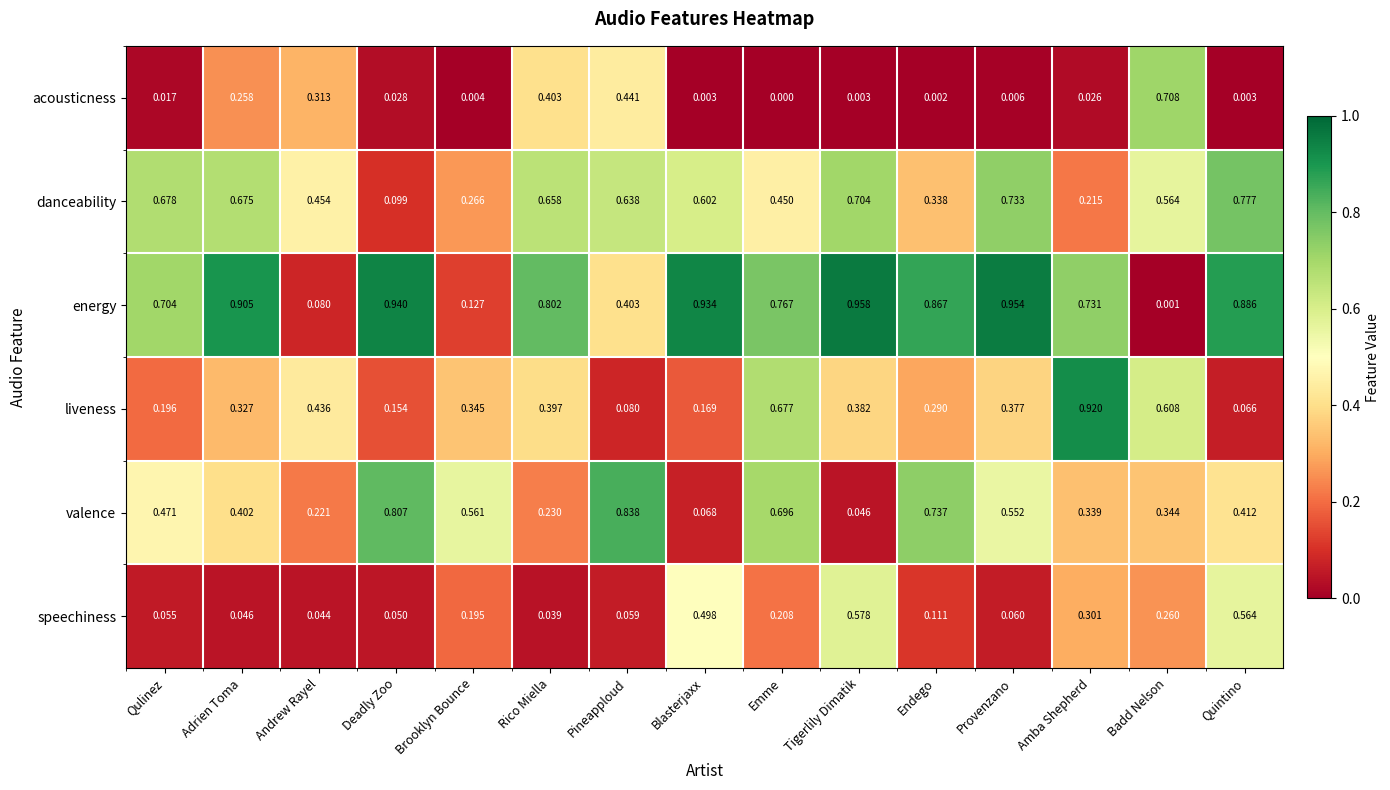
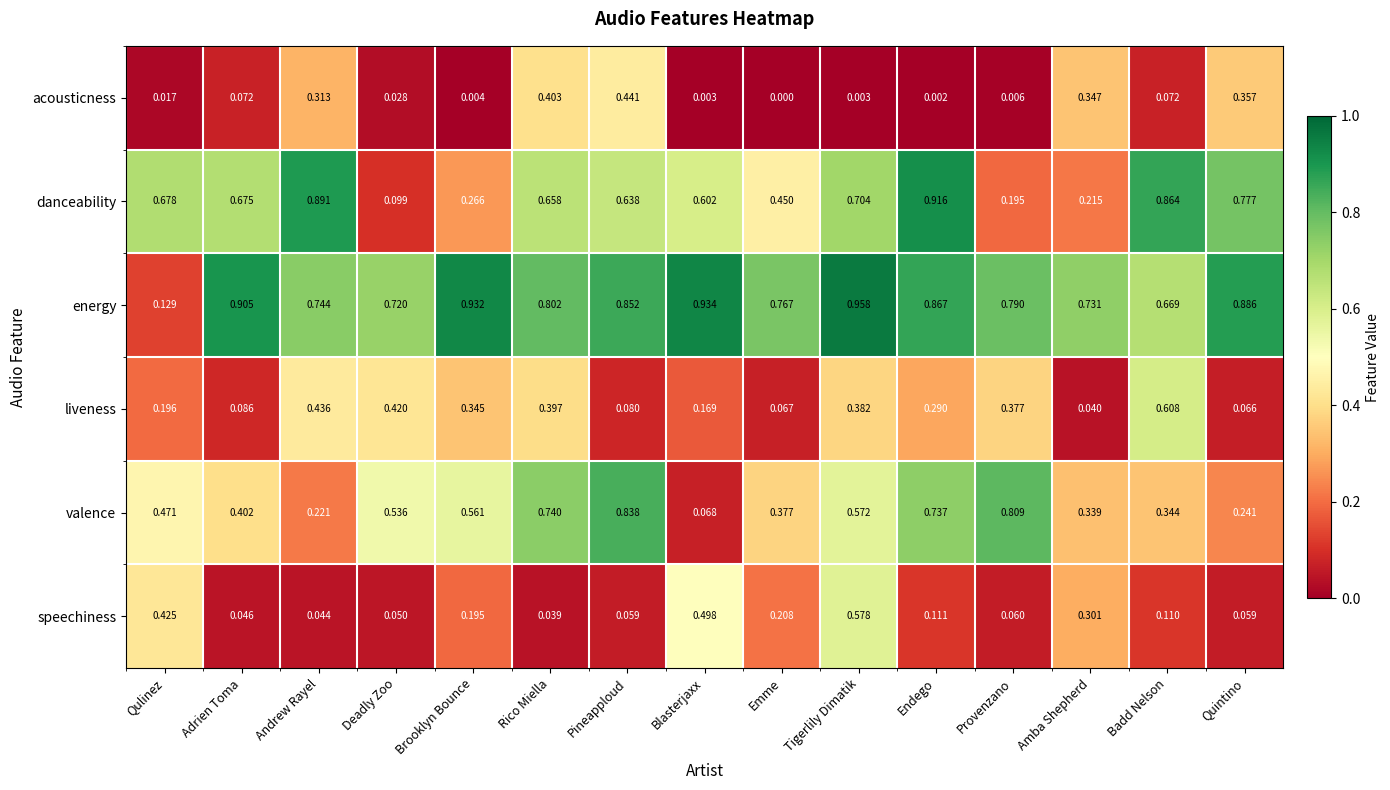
acousticness, Adrien Toma: 0.258 -> 0.072
acousticness, Amba Shepherd: 0.026 -> 0.347
acousticness, Badd Nelson: 0.708 -> 0.072
acousticness, Quintino: 0.003 -> 0.357
danceability, Andrew Rayel: 0.454 -> 0.891
danceability, Endego: 0.338 -> 0.916
danceability, Provenzano: 0.733 -> 0.195
danceability, Badd Nelson: 0.564 -> 0.864
energy, Qulinez: 0.704 -> 0.129
energy, Andrew Rayel: 0.080 -> 0.744
energy, Deadly Zoo: 0.940 -> 0.720
energy, Brooklyn Bounce: 0.127 -> 0.932
energy, Pineapploud: 0.403 -> 0.852
energy, Provenzano: 0.954 -> 0.790
energy, Badd Nelson: 0.001 -> 0.669
liveness, Adrien Toma: 0.327 -> 0.086
liveness, Deadly Zoo: 0.154 -> 0.420
liveness, Emme: 0.677 -> 0.067
liveness, Amba Shepherd: 0.920 -> 0.040
valence, Deadly Zoo: 0.807 -> 0.536
valence, Rico Miella: 0.230 -> 0.740
valence, Emme: 0.696 -> 0.377
valence, Tigerlily Dimatik: 0.046 -> 0.572
valence, Provenzano: 0.552 -> 0.809
valence, Quintino: 0.412 -> 0.241
speechiness, Qulinez: 0.055 -> 0.425
speechiness, Badd Nelson: 0.260 -> 0.110
speechiness, Quintino: 0.564 -> 0.059
